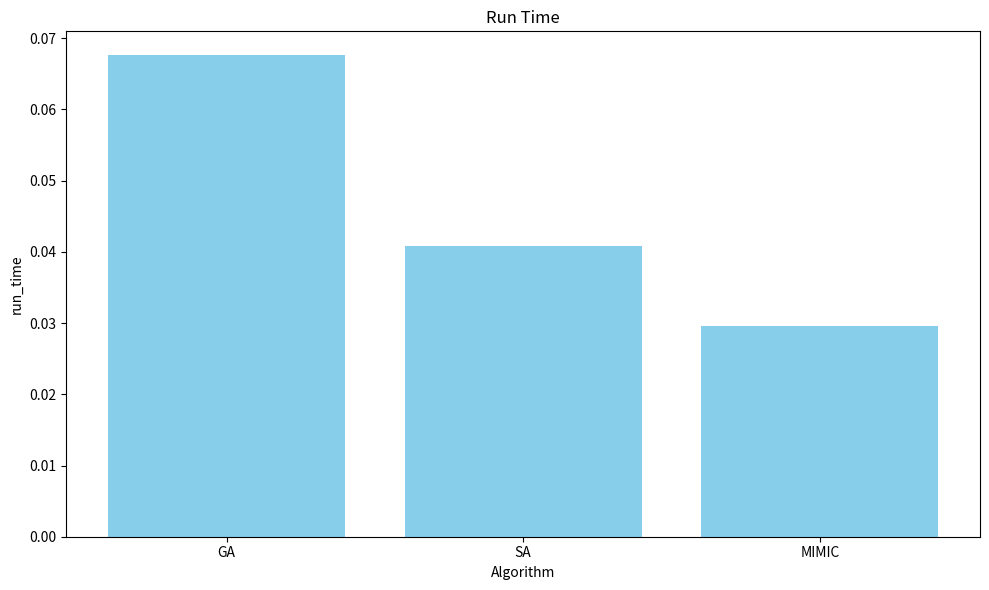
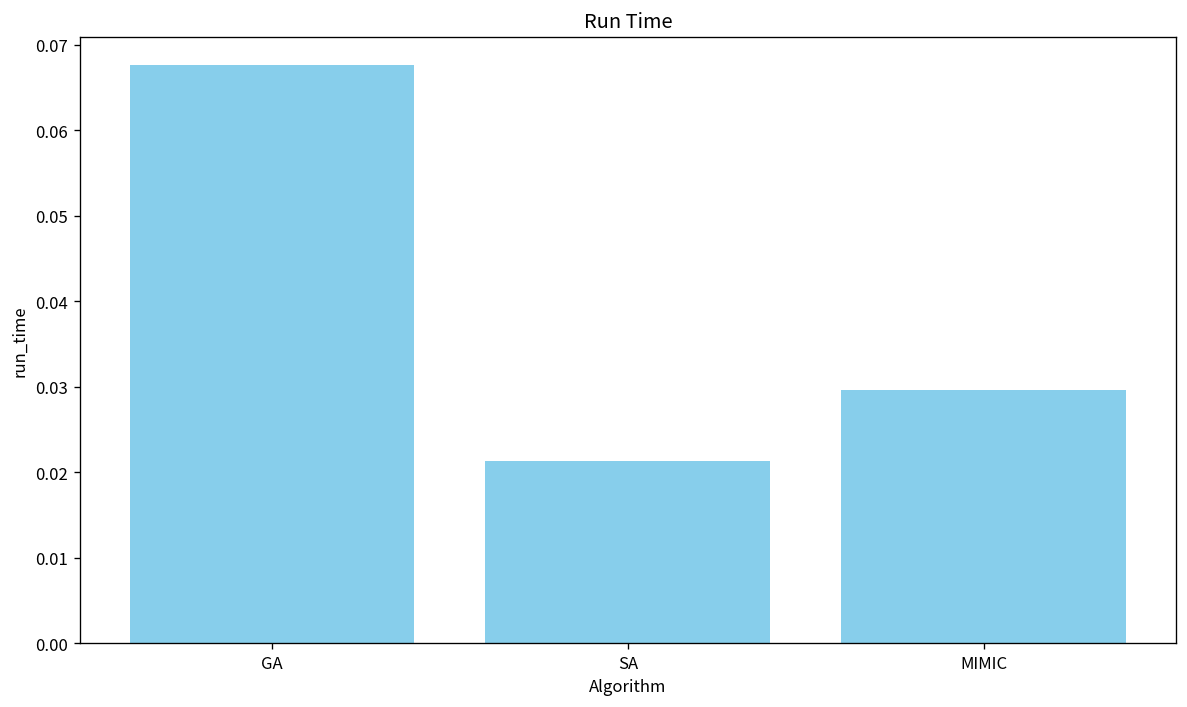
SA: 0.041 -> 0.021
